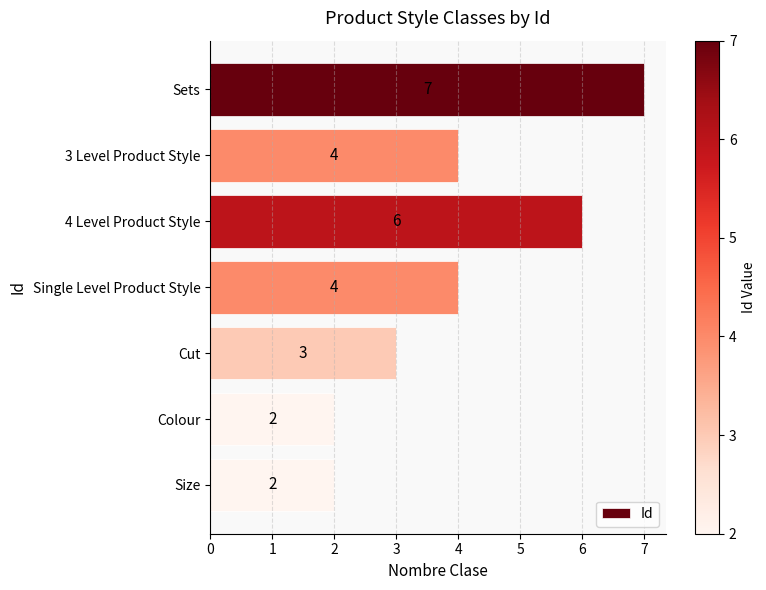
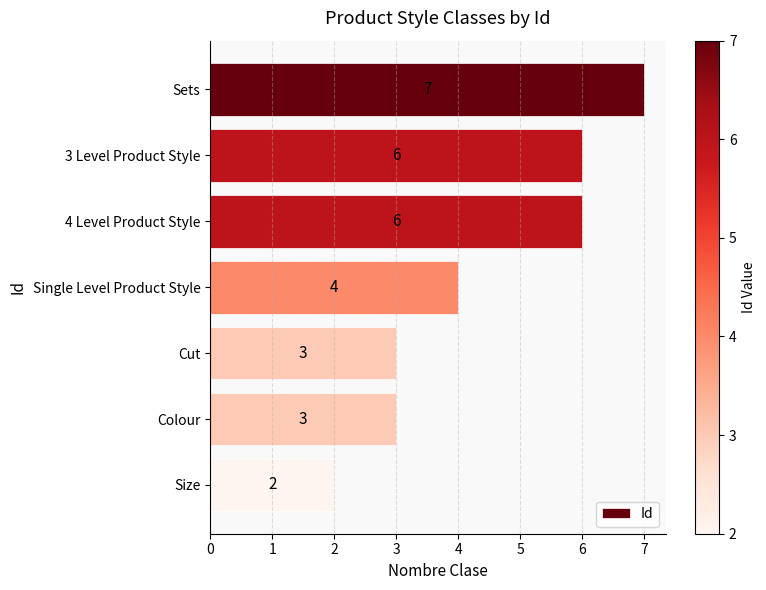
3 Level Product Style: 4 -> 6
Colour: 2 -> 3
